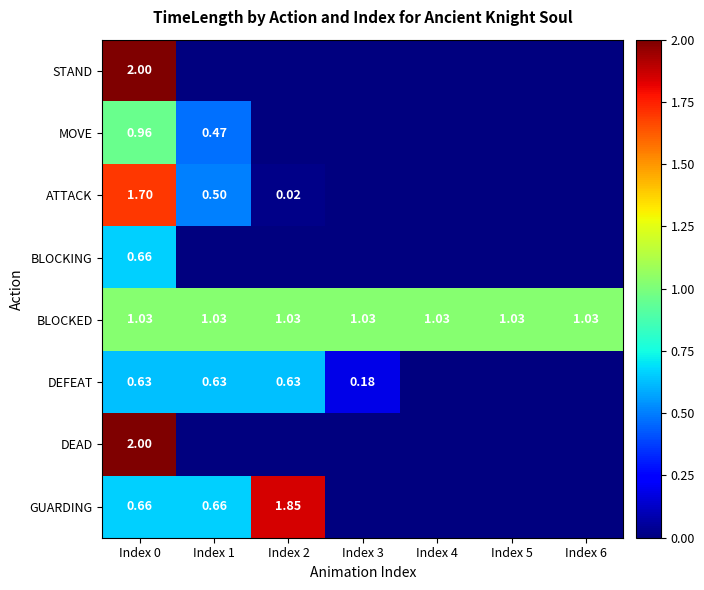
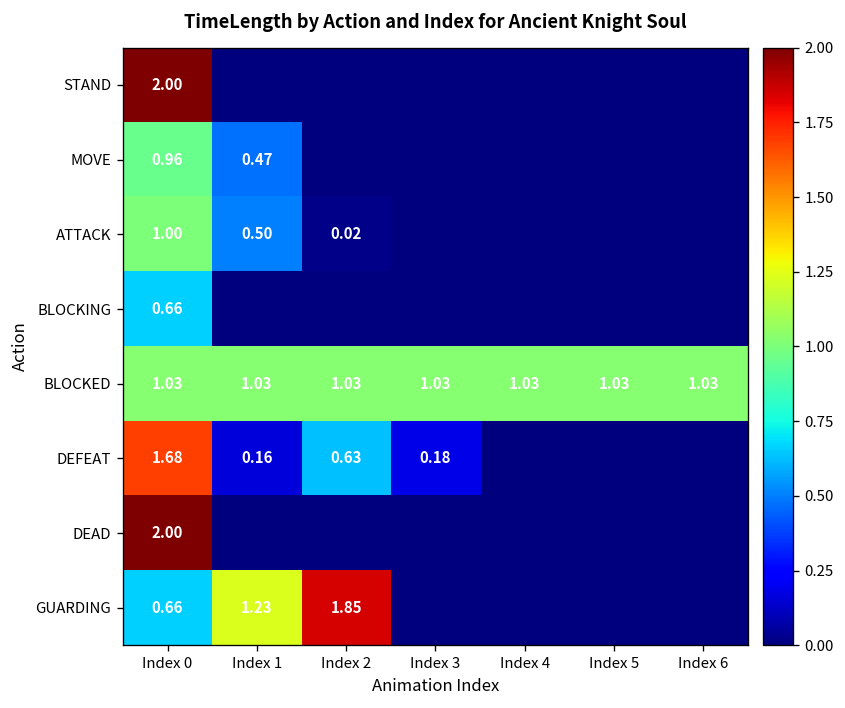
ATTACK, Index 0: 1.70 -> 1.00
DEFEAT, Index 0: 0.63 -> 1.68
DEFEAT, Index 1: 0.63 -> 0.16
GUARDING, Index 1: 0.66 -> 1.23
